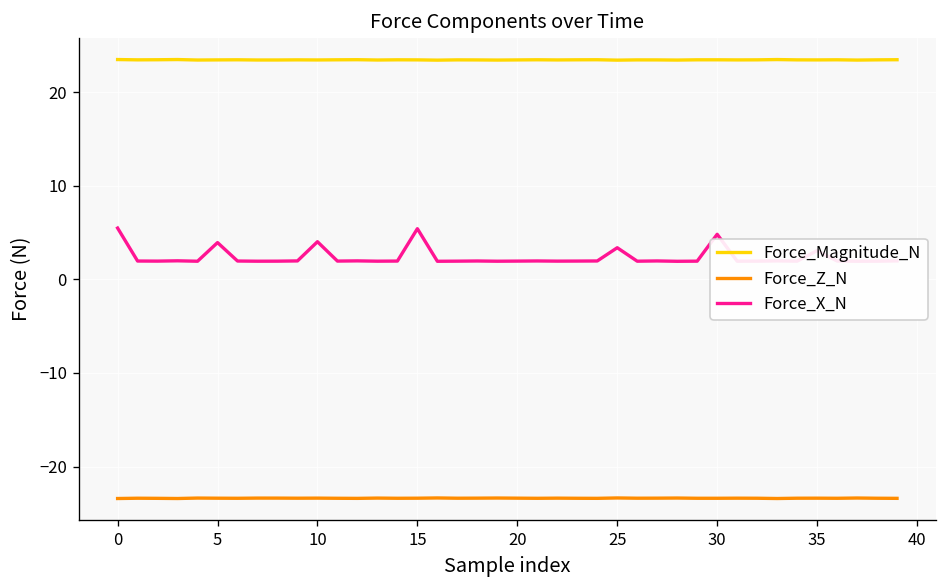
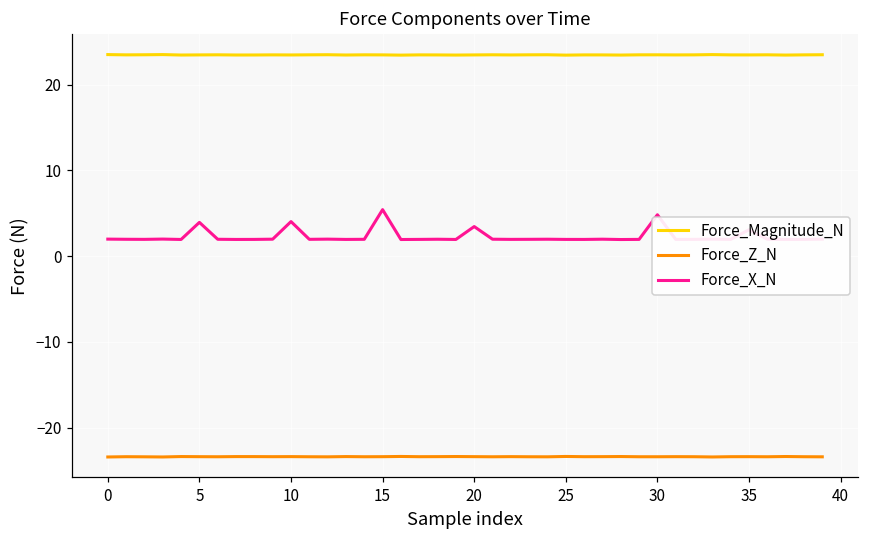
Force_X_N, 0: 5 -> 2
Force_X_N, 20: 2 -> 3
Force_X_N, 25: 3 -> 2
